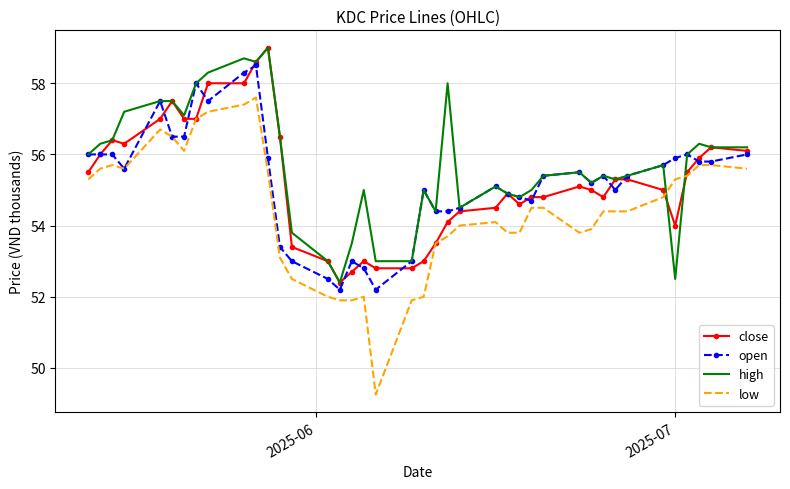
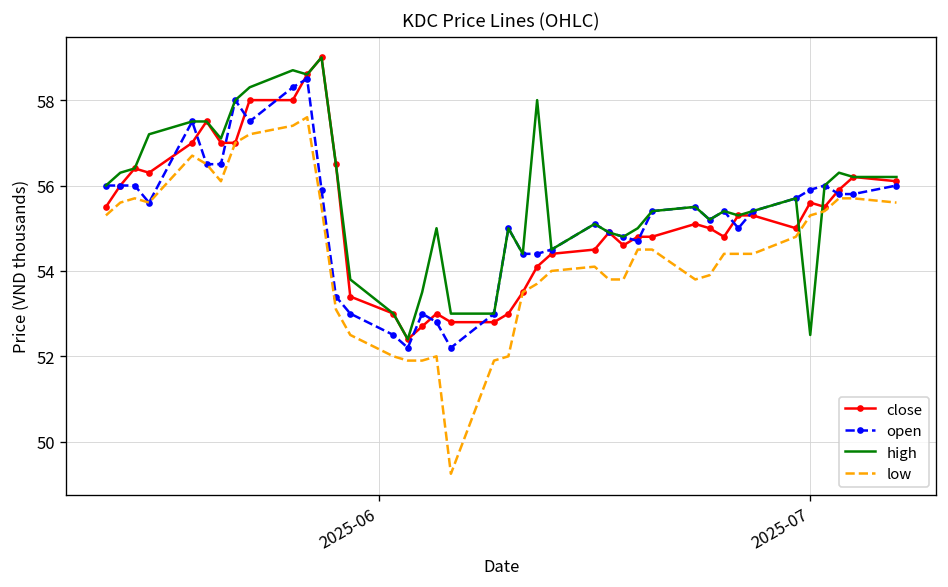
close, 2025-07: 54.0 -> 55.6
